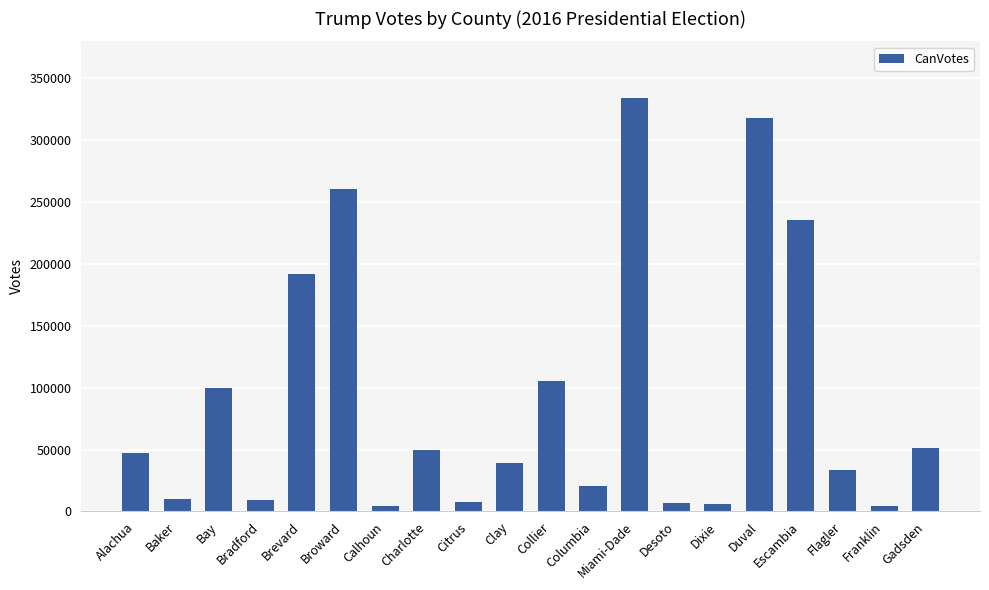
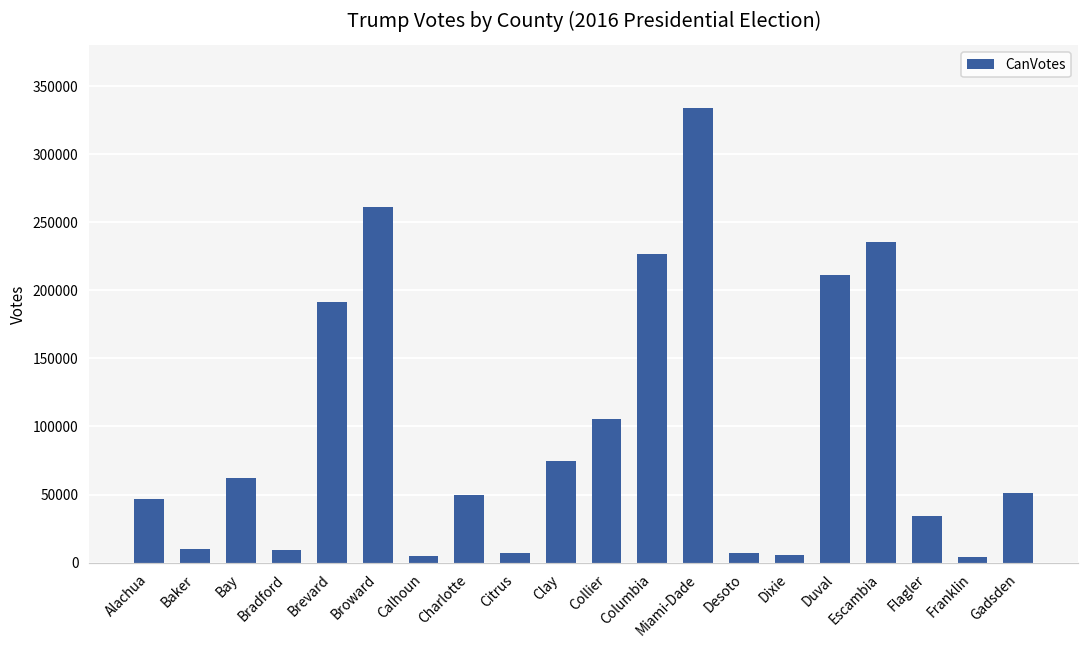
Bay: 100000 -> 62000
Clay: 39000 -> 75000
Columbia: 20000 -> 227000
Duval: 318000 -> 212000
